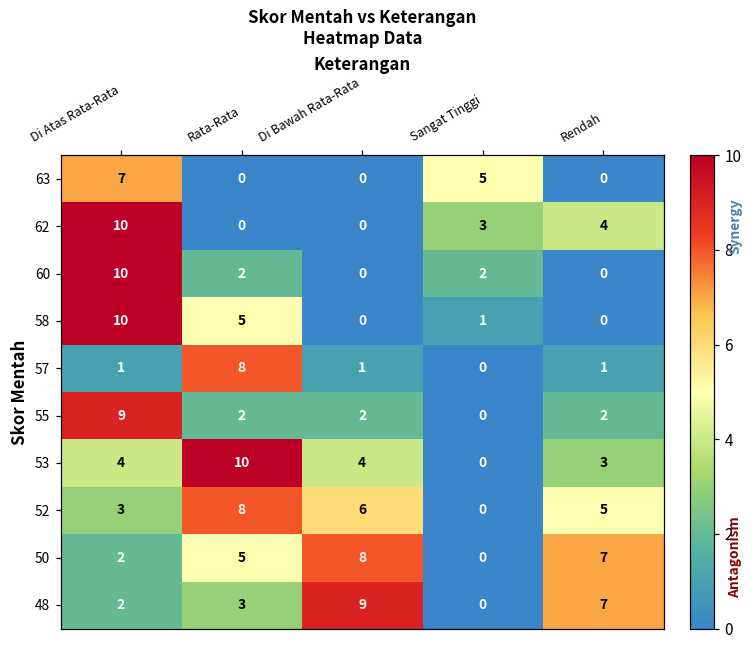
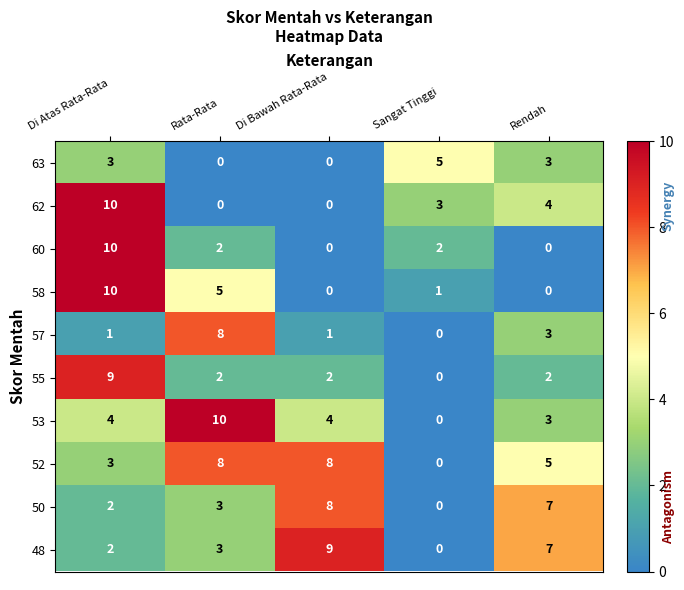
63, Di Atas Rata-Rata: 7 -> 3
63, Rendah: 0 -> 3
57, Rendah: 1 -> 3
52, Di Bawah Rata-Rata: 6 -> 8
50, Rata-Rata: 5 -> 3
